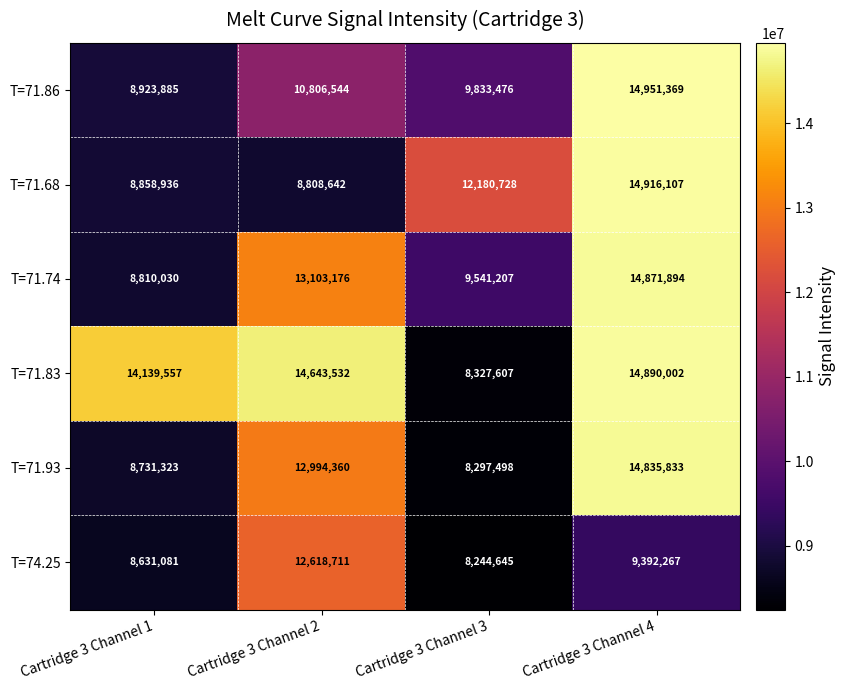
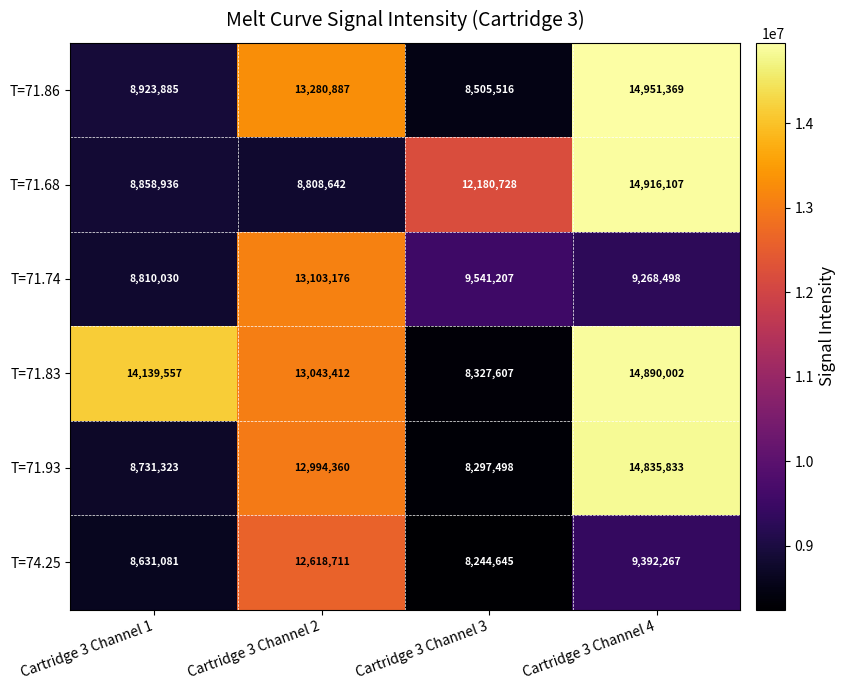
T=71.86, Cartridge 3 Channel 2: 10,806,544 -> 13,280,887
T=71.86, Cartridge 3 Channel 3: 9,833,476 -> 8,505,516
T=71.74, Cartridge 3 Channel 4: 14,871,894 -> 9,268,498
T=71.83, Cartridge 3 Channel 2: 14,643,532 -> 13,043,412
